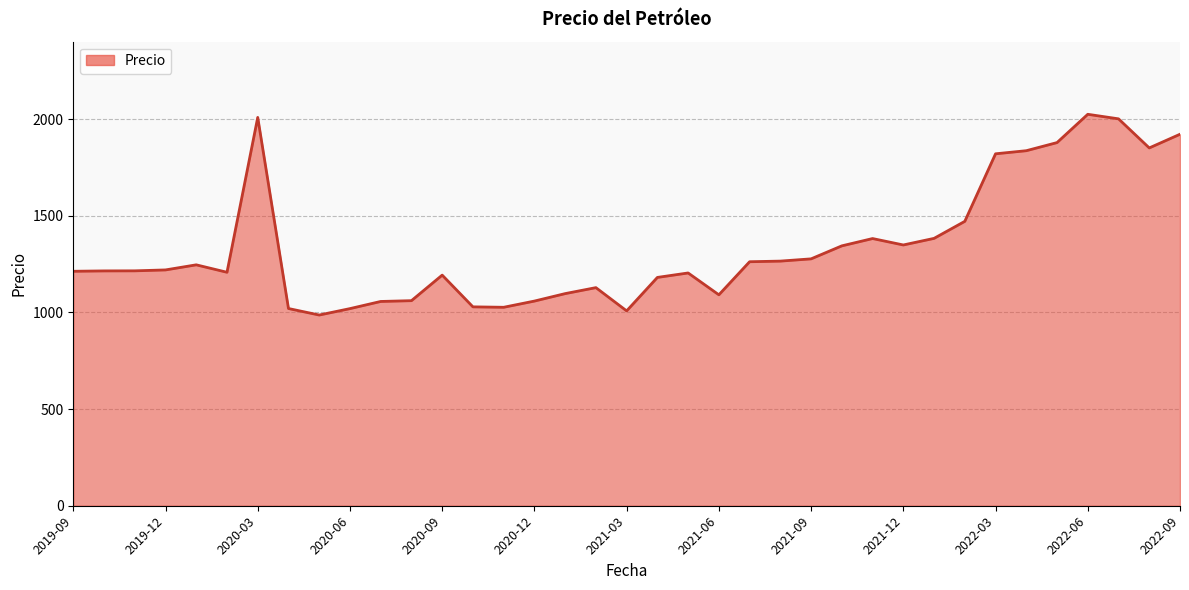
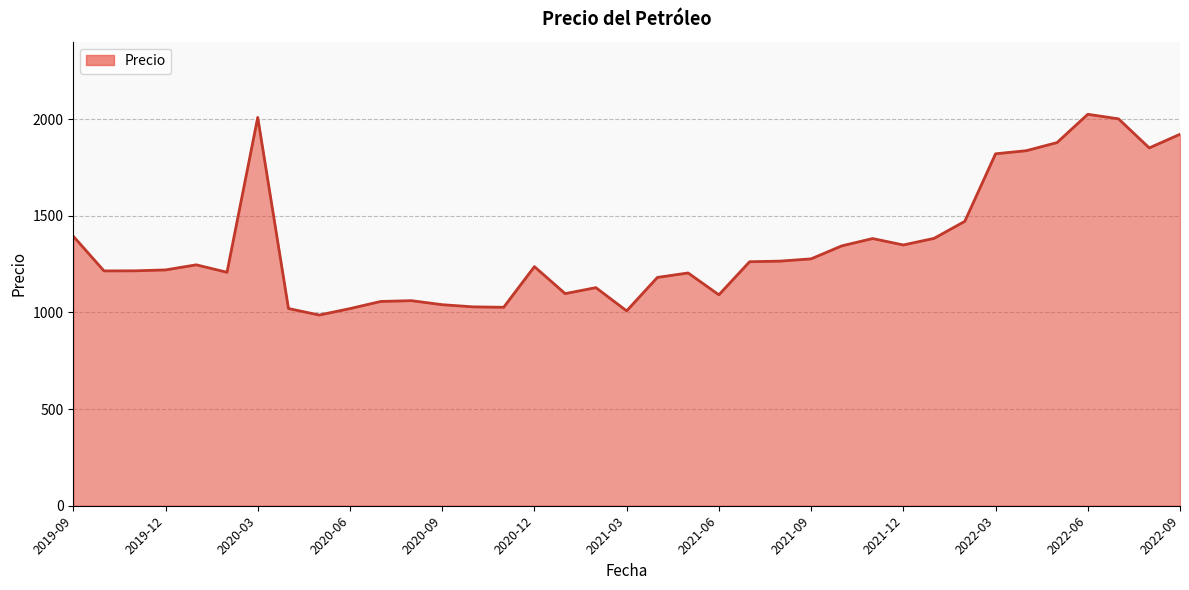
2019-09: 1210 -> 1390
2020-09: 1190 -> 1040
2020-12: 1060 -> 1240
